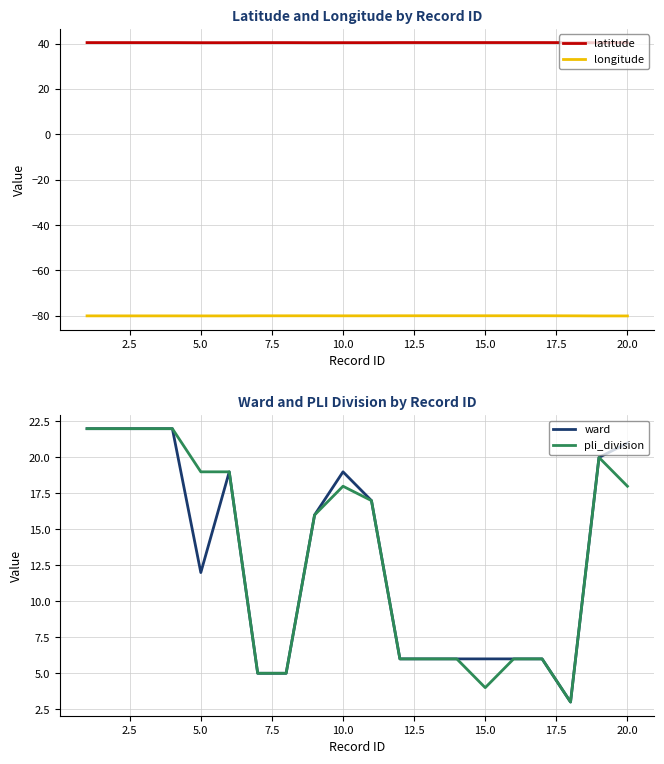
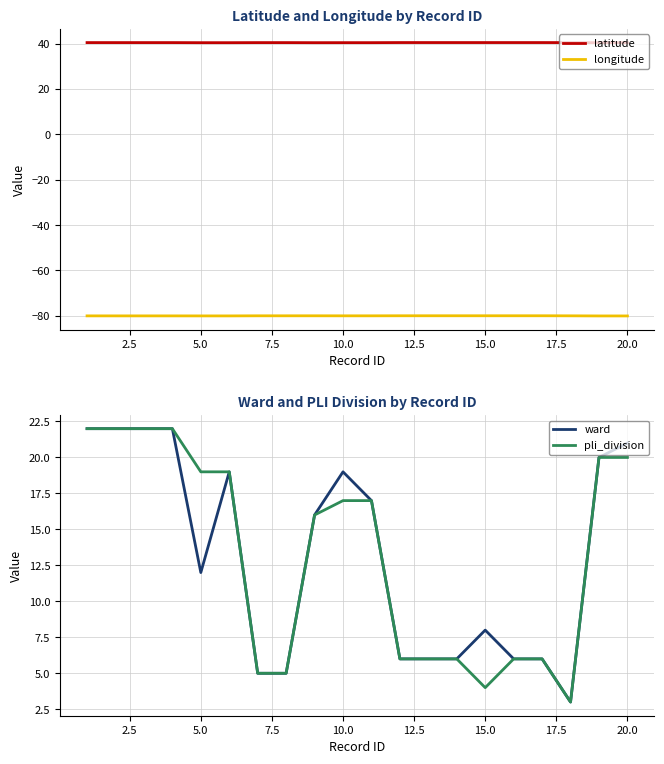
Ward and PLI Division by Record ID, pli_division, 10.0: 18 -> 17
Ward and PLI Division by Record ID, ward, 15.0: 6 -> 8
Ward and PLI Division by Record ID, pli_division, 20.0: 18 -> 20
